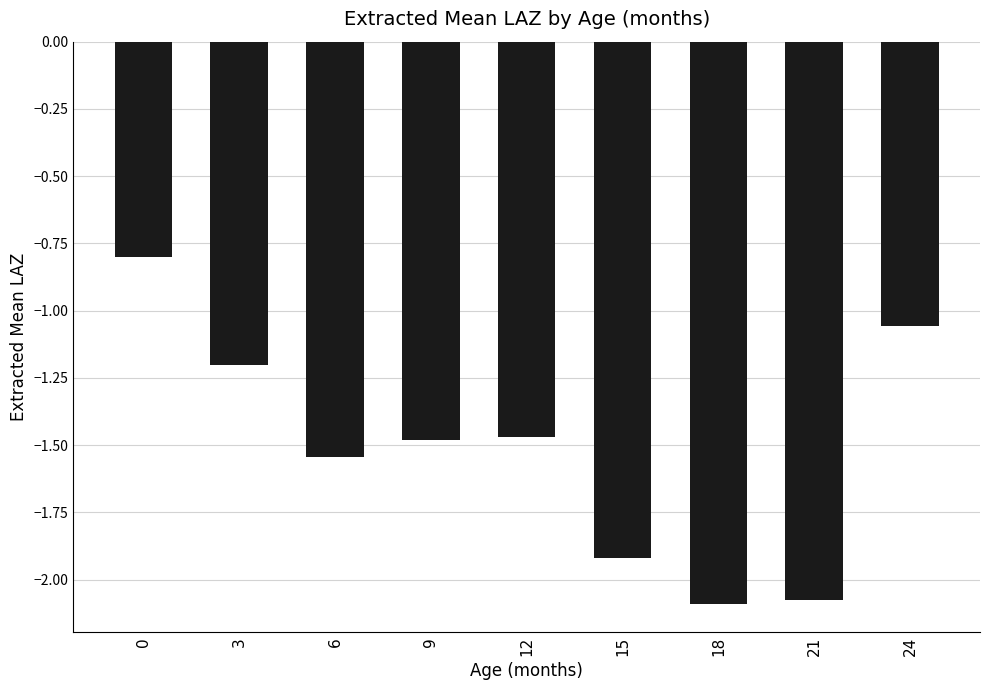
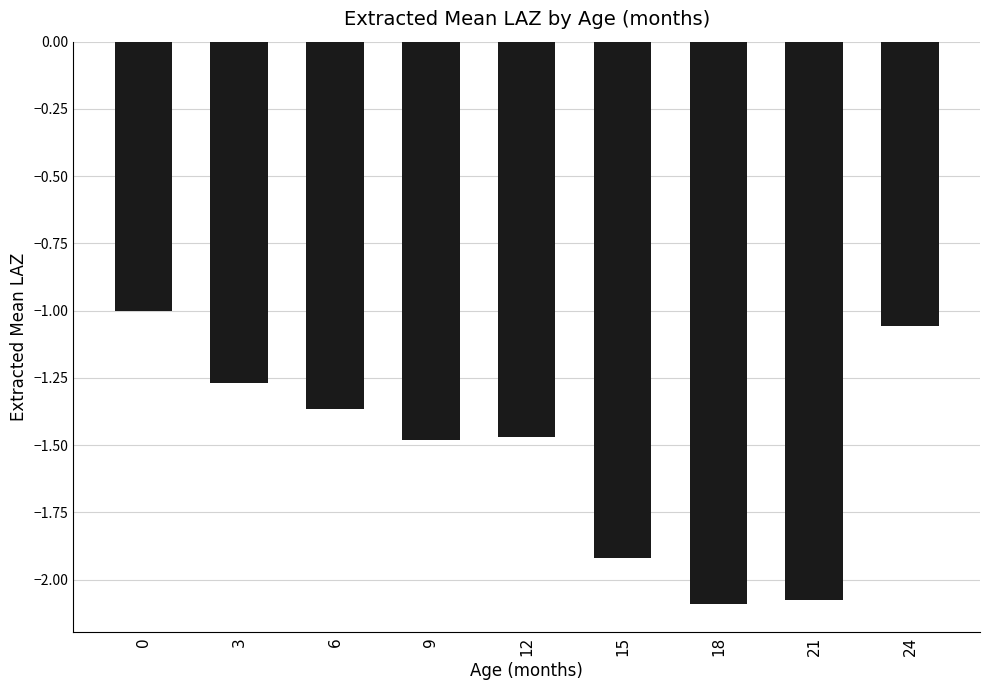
0: -0.8 -> -1.0
3: -1.20 -> -1.27
6: -1.54 -> -1.37
